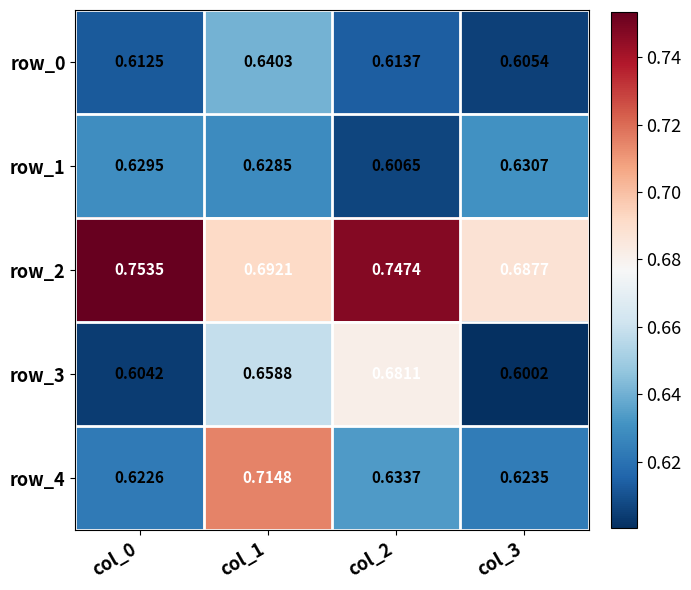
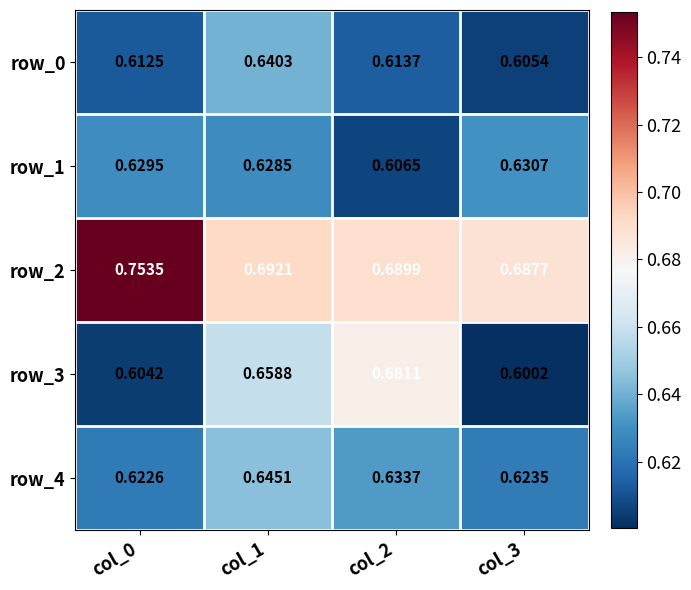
row_2, col_2: 0.7474 -> 0.6899
row_4, col_1: 0.7148 -> 0.6451
